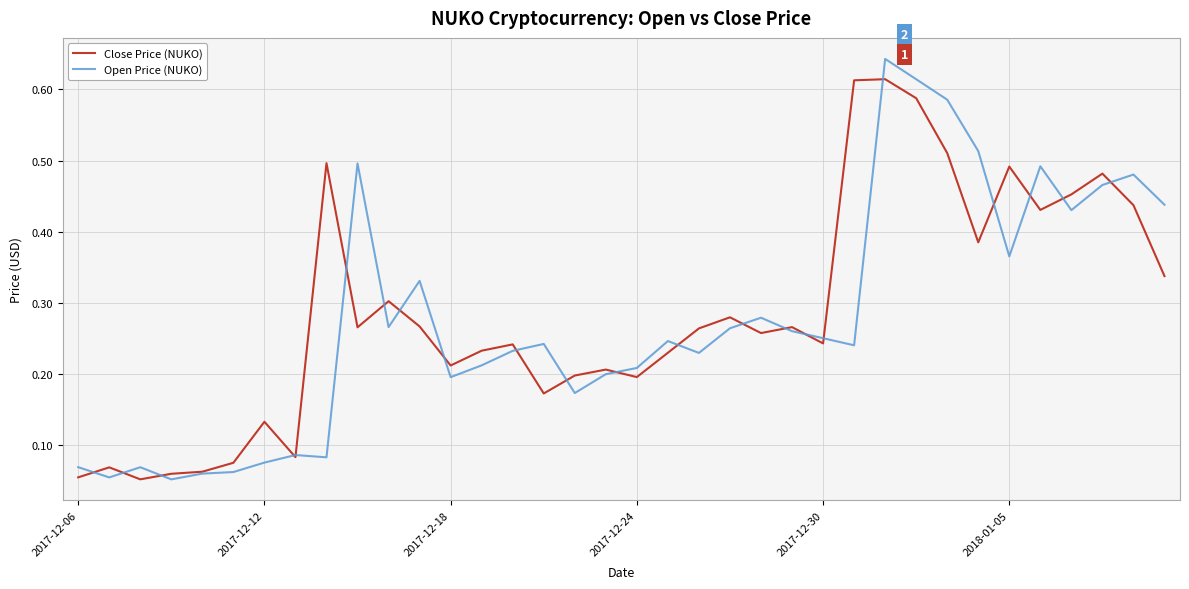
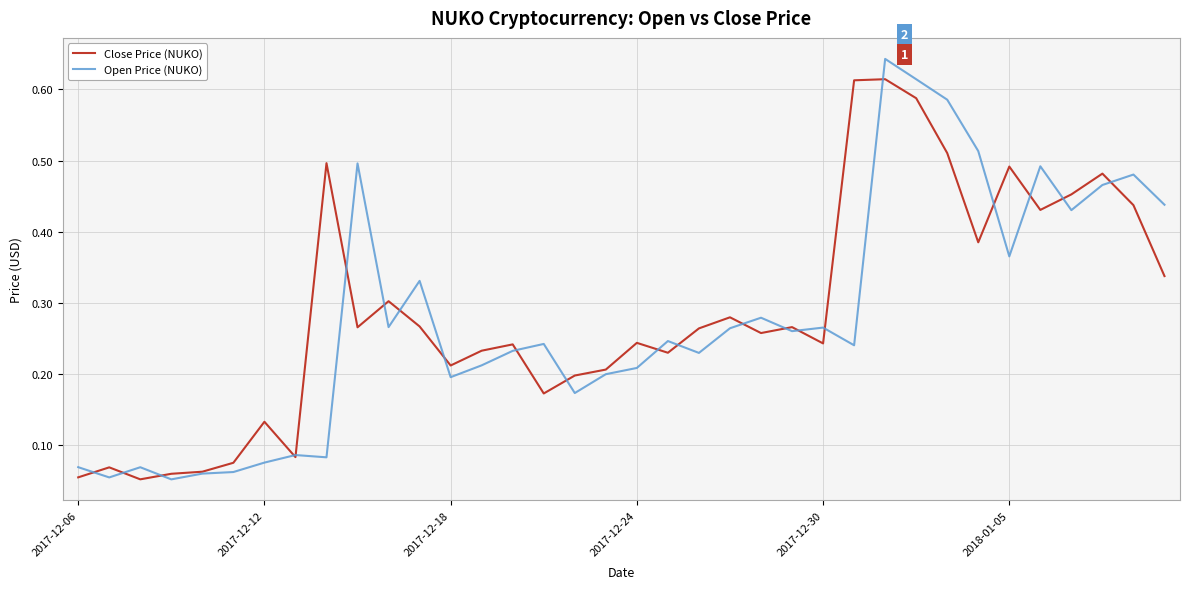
Close Price (NUKO), 2017-12-24: 0.20 -> 0.24
Open Price (NUKO), 2017-12-30: 0.25 -> 0.27
